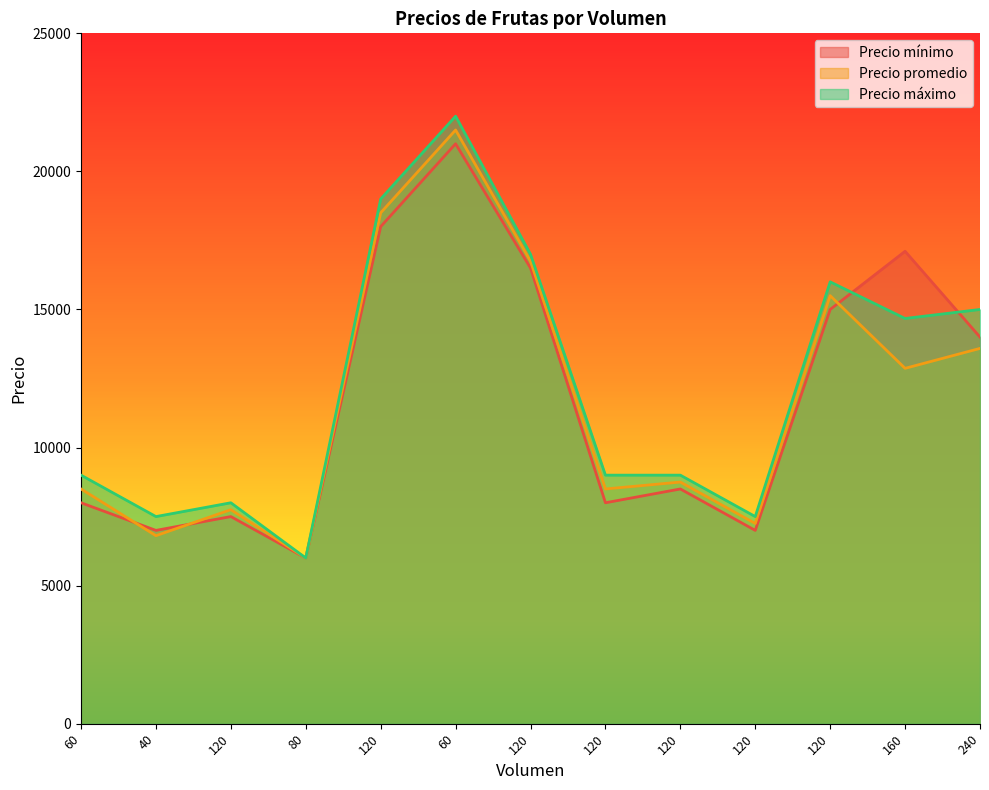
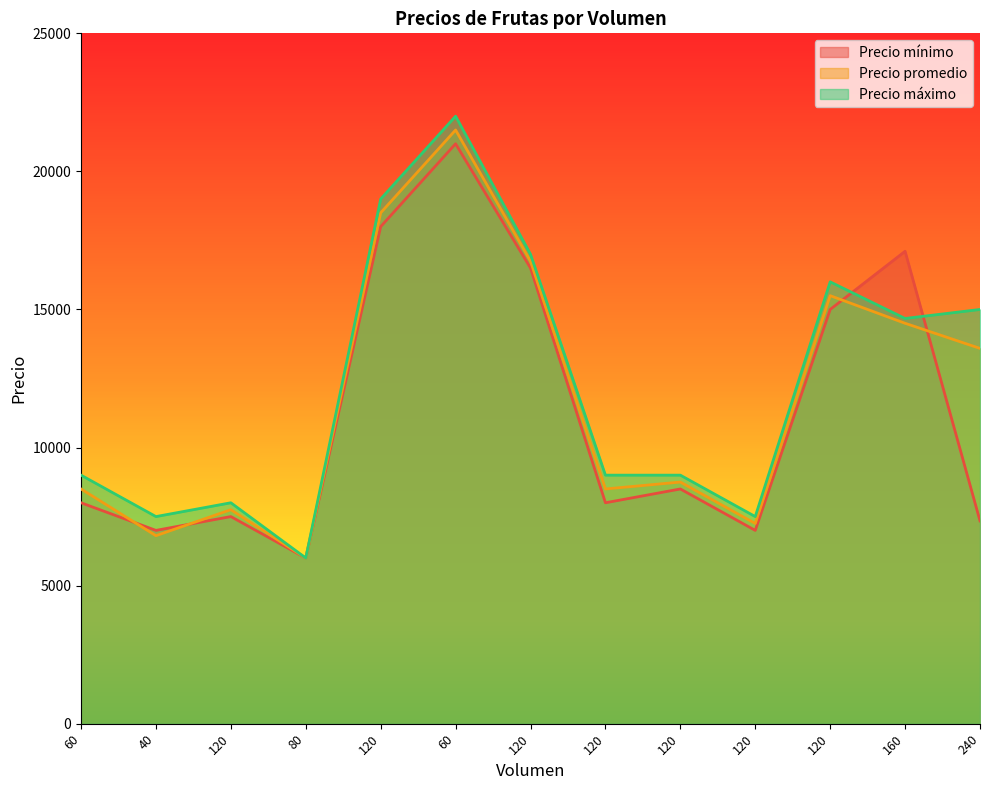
Precio promedio, 160: 12900 -> 14500
Precio mínimo, 240: 14000 -> 7300
